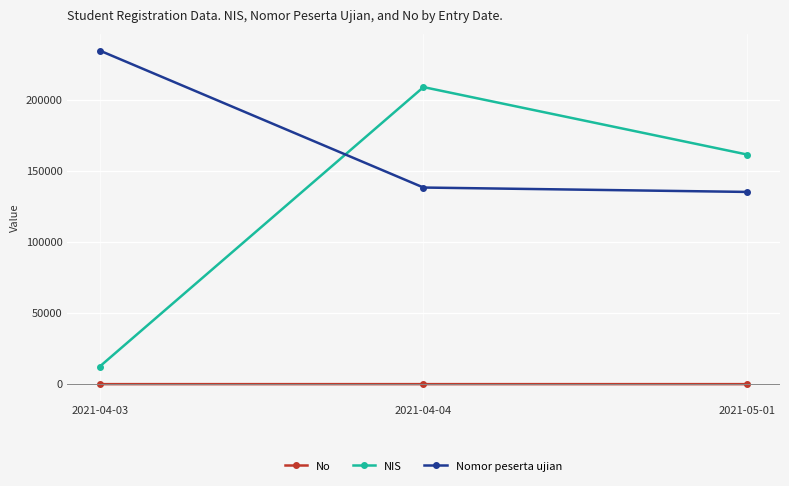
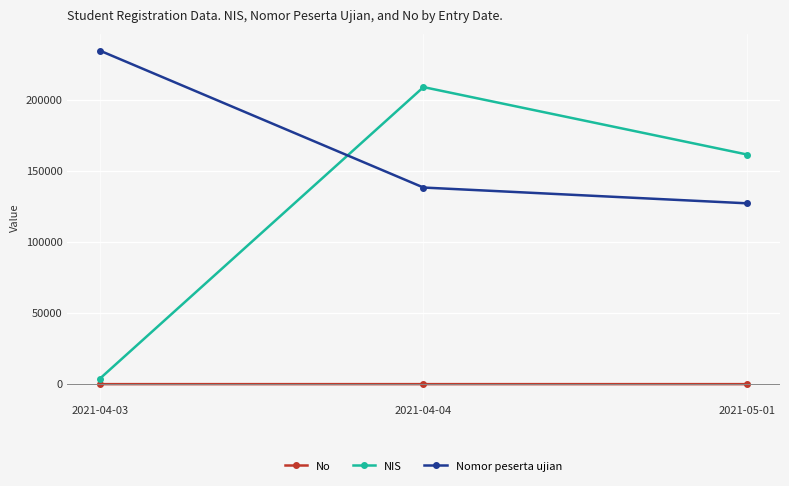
NIS, 2021-04-03: 12000 -> 4000
Nomor peserta ujian, 2021-05-01: 135000 -> 127000
